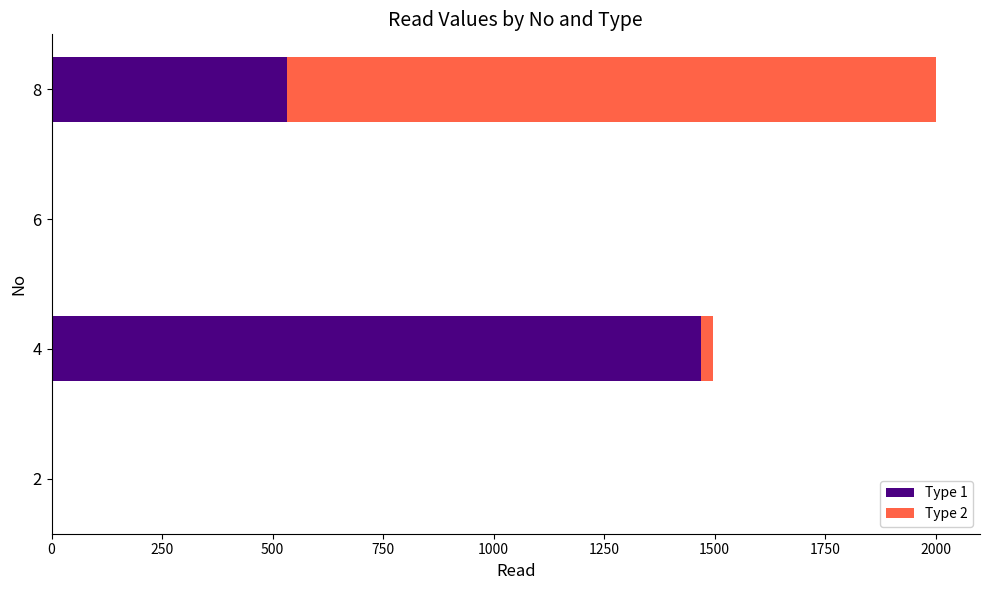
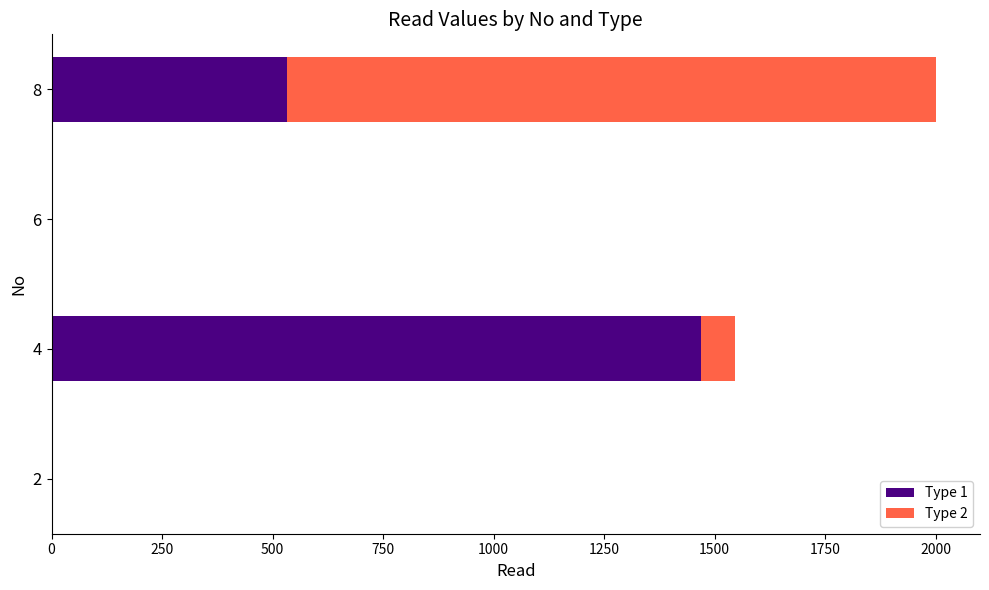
Type 2, 4: 30 -> 80
